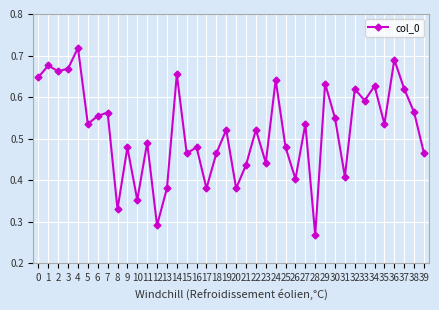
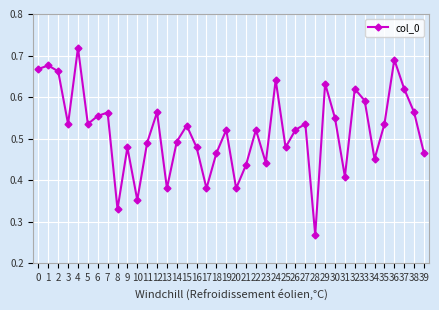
0: 0.65 -> 0.67
3: 0.67 -> 0.54
12: 0.29 -> 0.56
14: 0.65 -> 0.49
15: 0.46 -> 0.53
26: 0.40 -> 0.52
34: 0.63 -> 0.45
